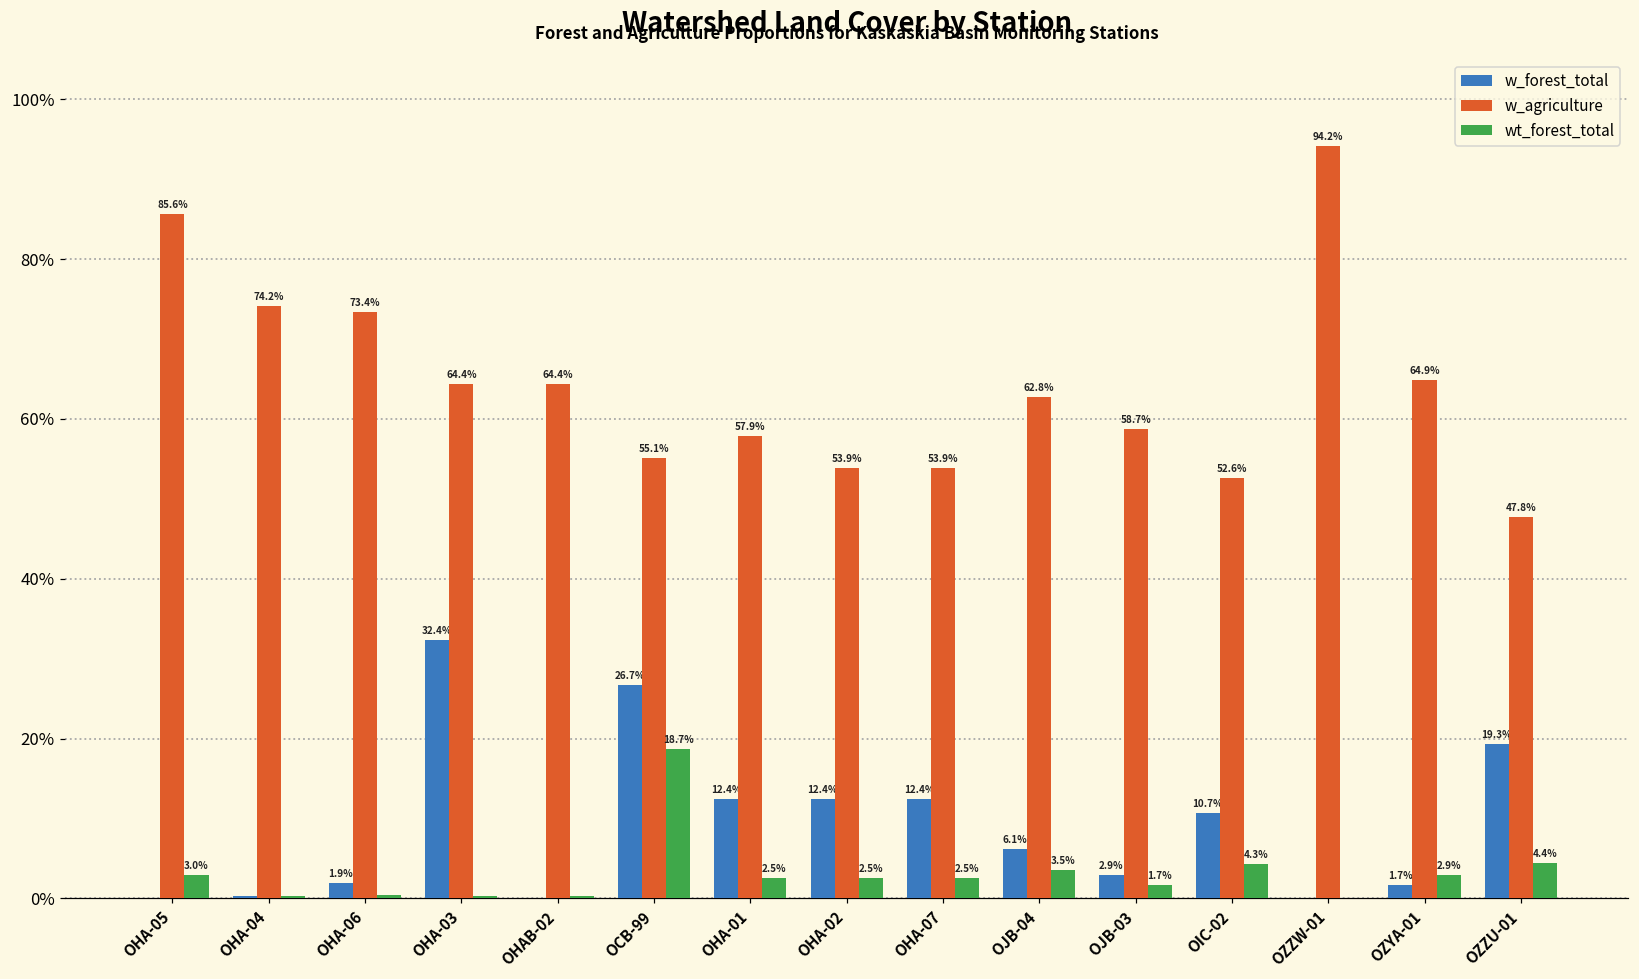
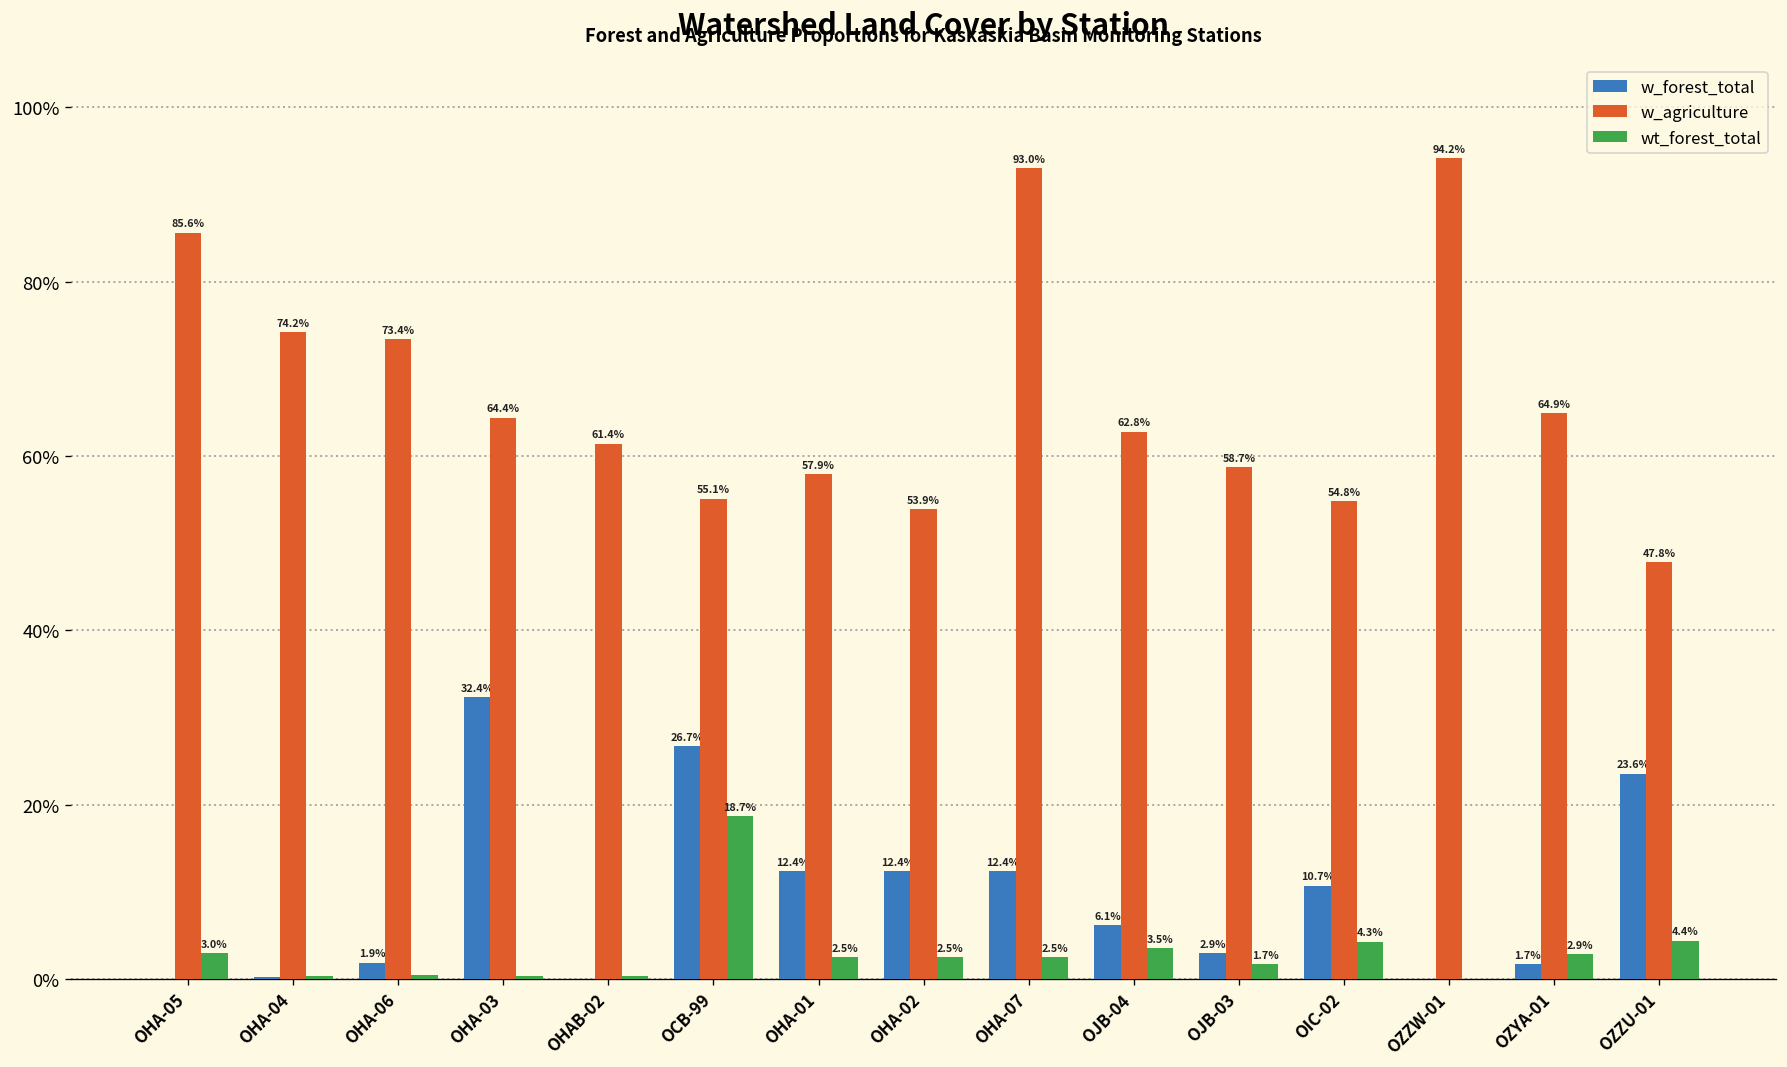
w_agriculture, OHAB-02: 64.4% -> 61.4%
w_agriculture, OHA-07: 53.9% -> 93.0%
w_agriculture, OIC-02: 52.6% -> 54.8%
w_forest_total, OZZU-01: 19.3% -> 23.6%
